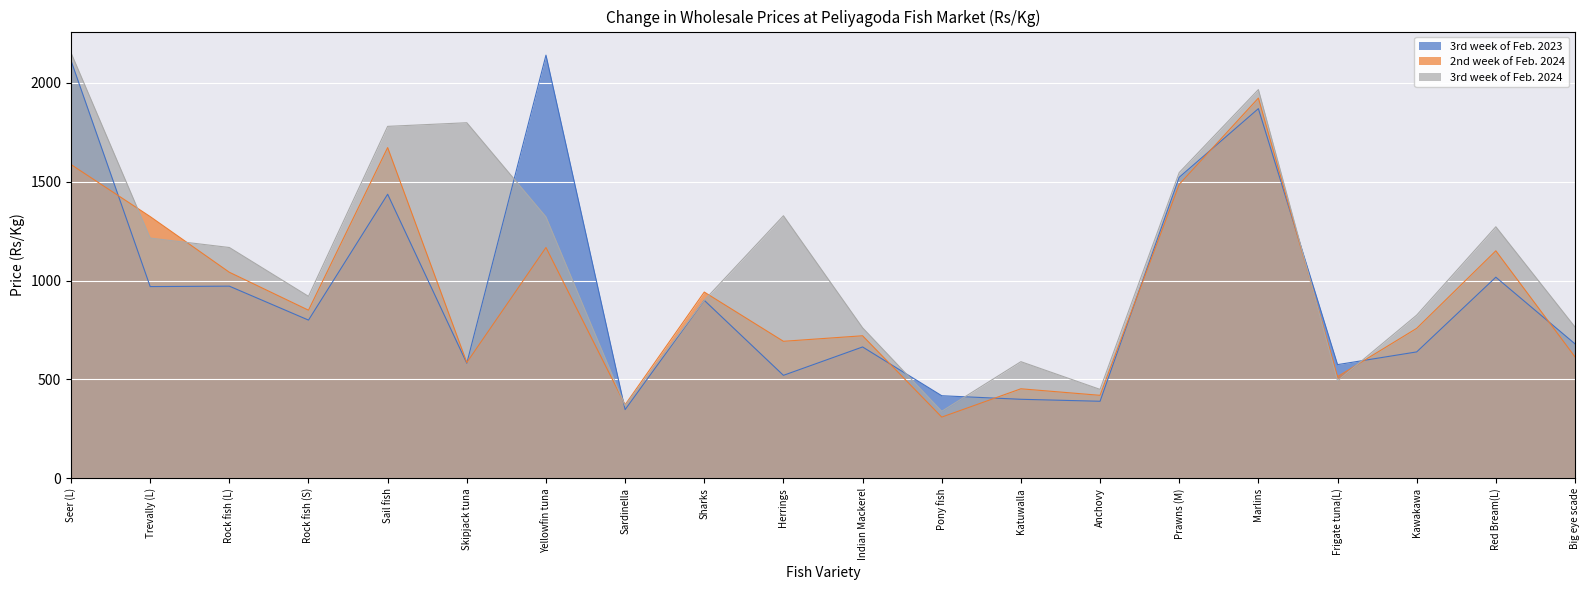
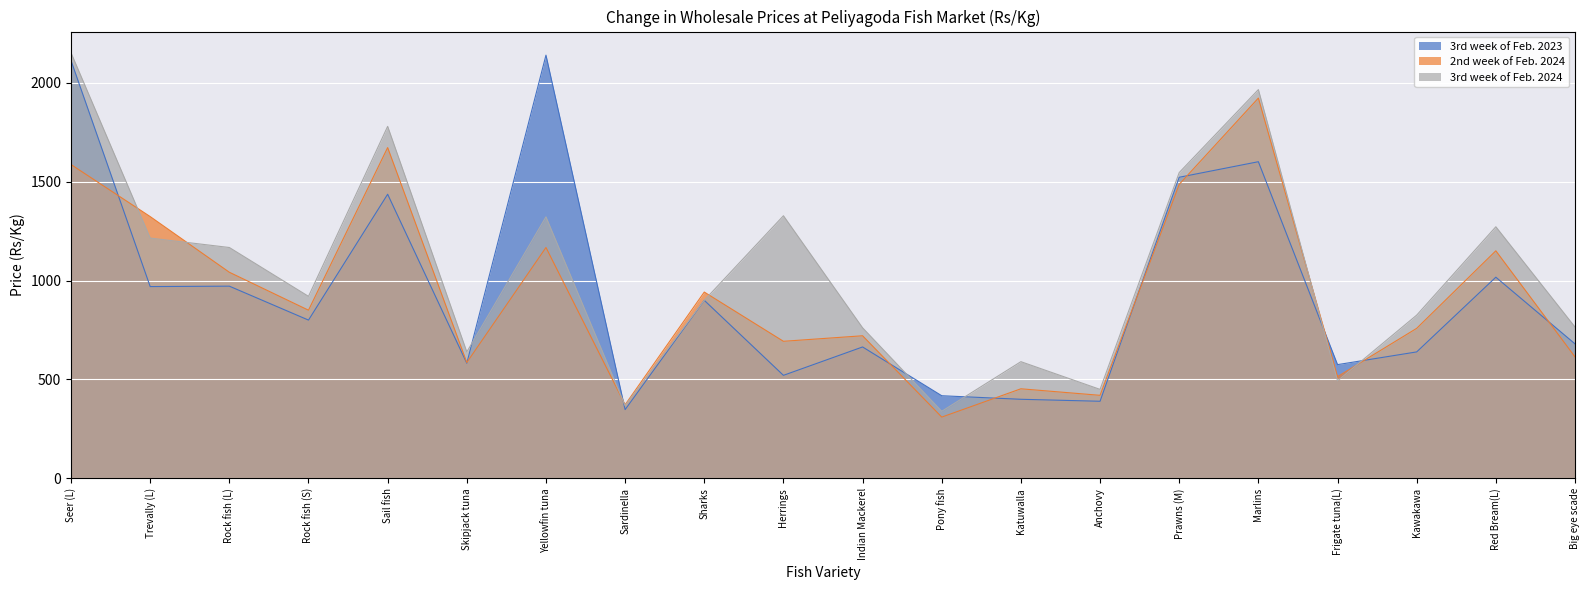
3rd week of Feb. 2024, Skipjack tuna: 1800 -> 640
3rd week of Feb. 2023, Marlins: 1870 -> 1600
